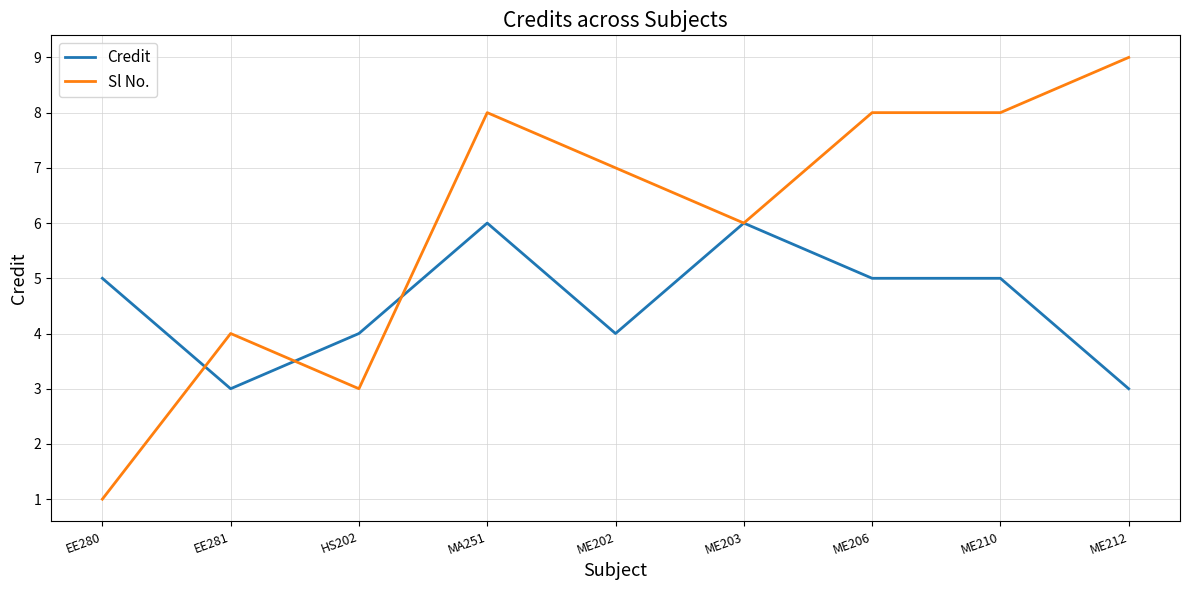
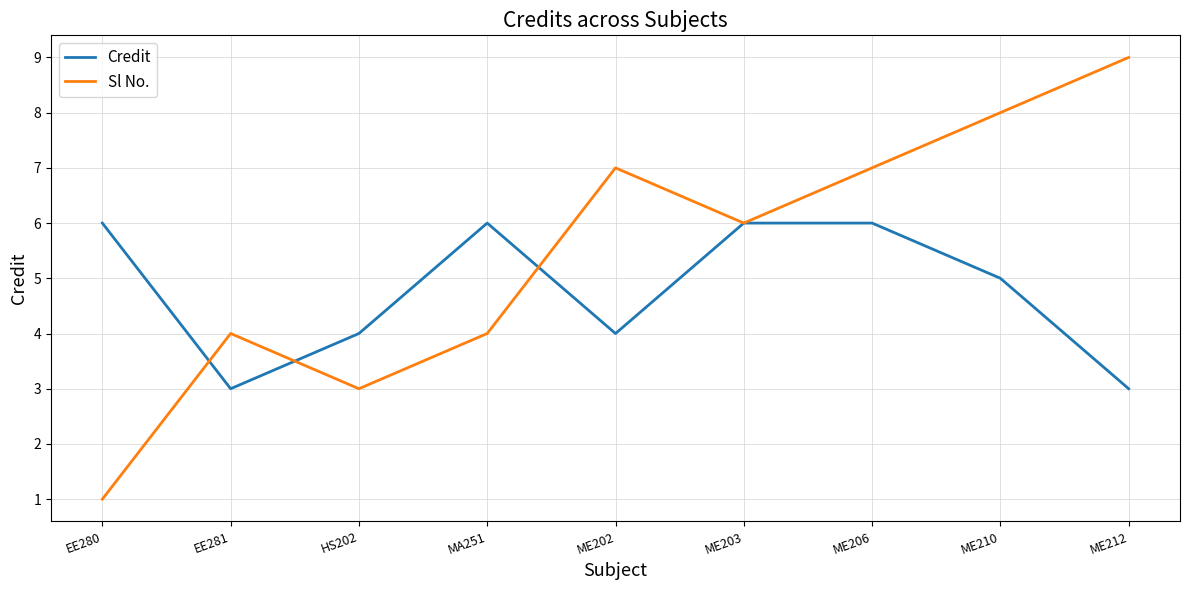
Credit, EE280: 5 -> 6
Sl No., MA251: 8 -> 4
Credit, ME206: 5 -> 6
Sl No., ME206: 8 -> 7
